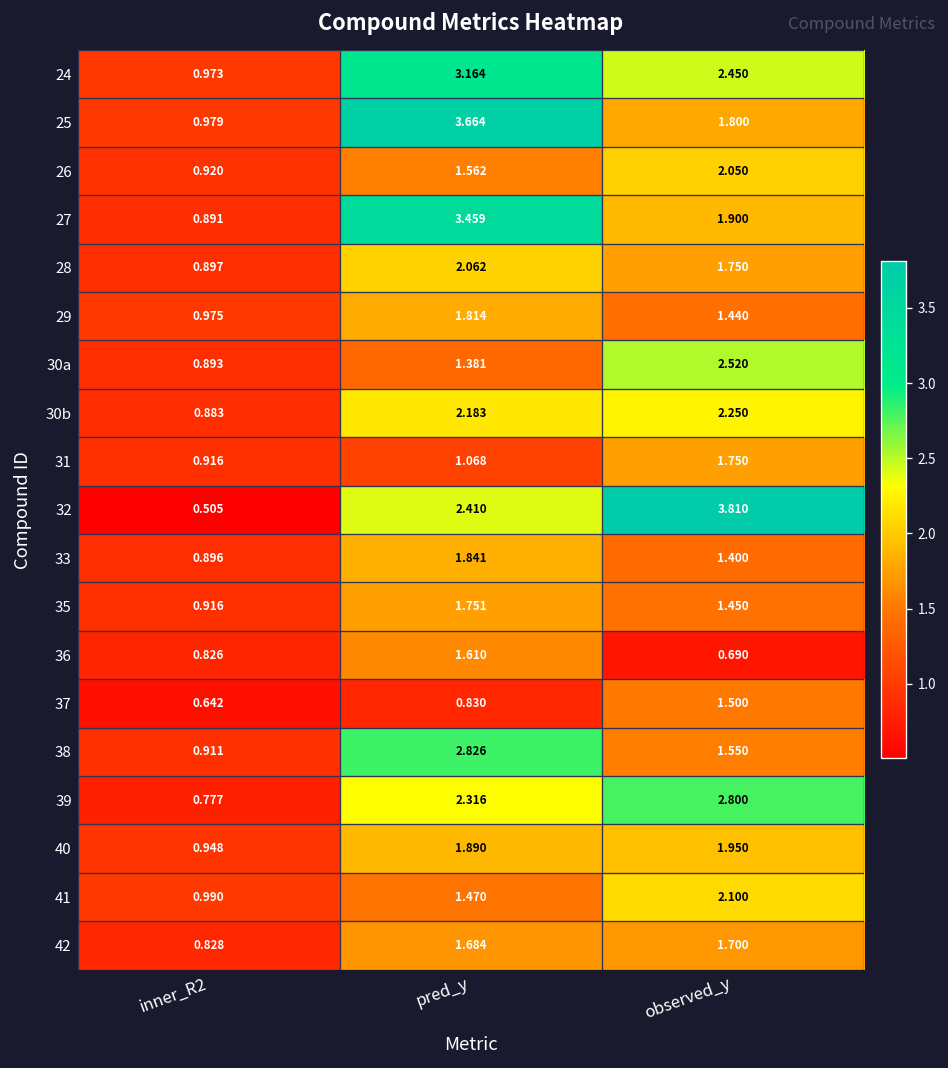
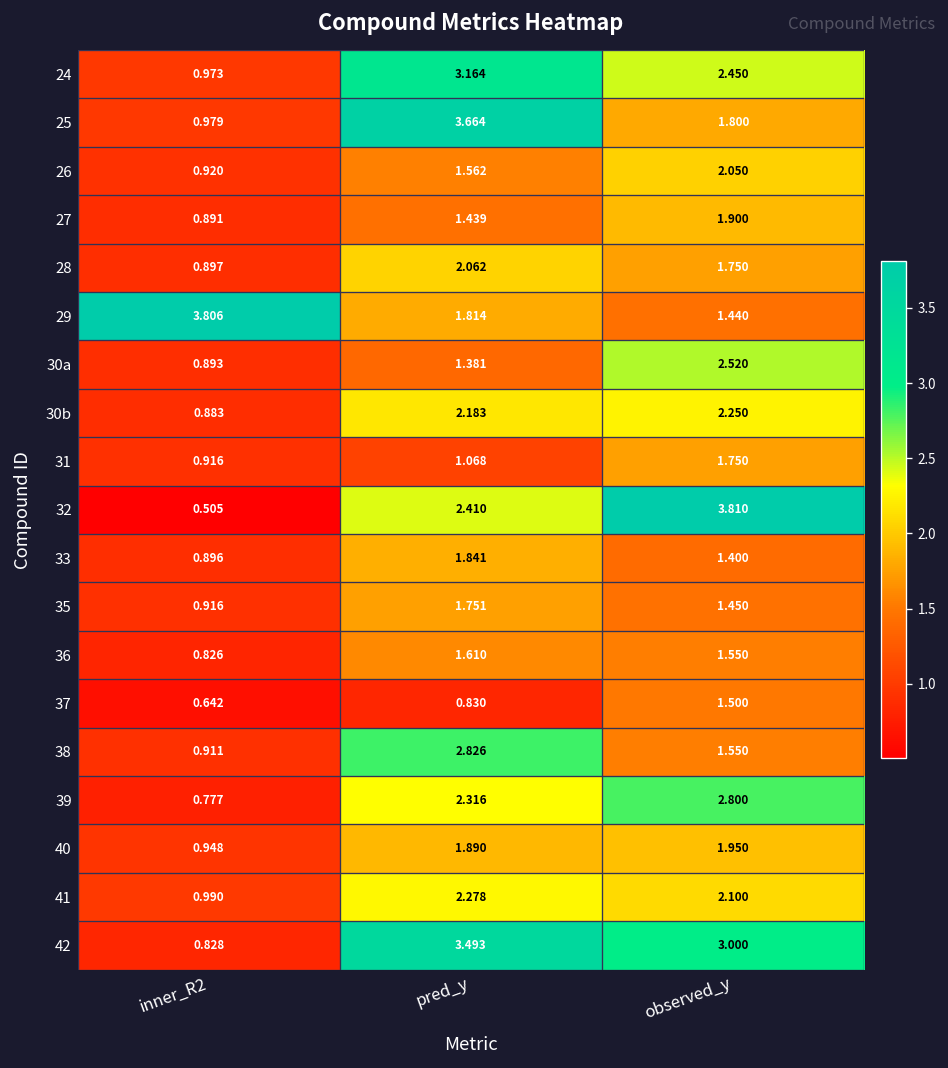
27, pred_y: 3.459 -> 1.439
29, inner_R2: 0.975 -> 3.806
36, observed_y: 0.690 -> 1.550
41, pred_y: 1.470 -> 2.278
42, pred_y: 1.684 -> 3.493
42, observed_y: 1.700 -> 3.000
